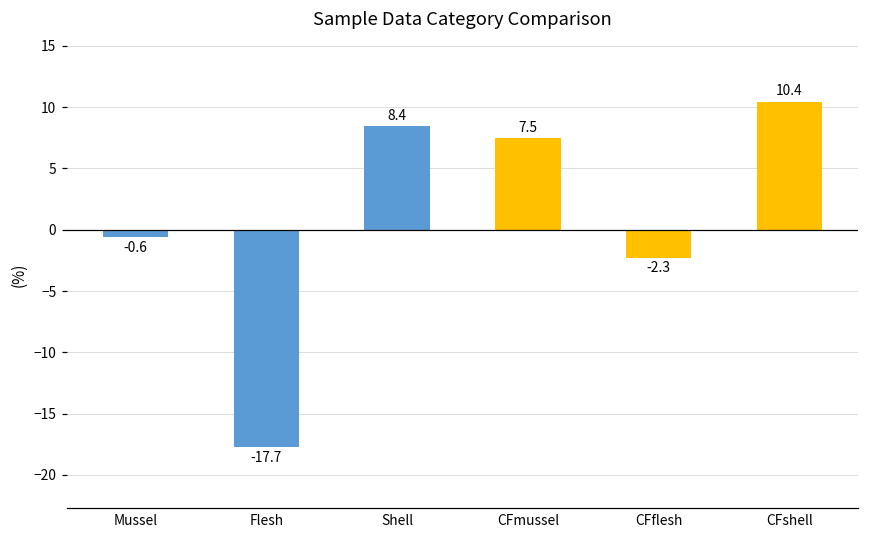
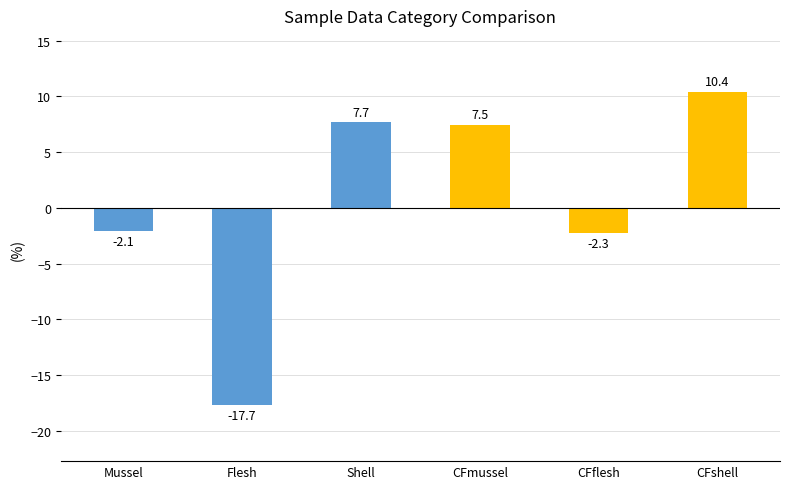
Mussel: -0.6 -> -2.1
Shell: 8.4 -> 7.7
